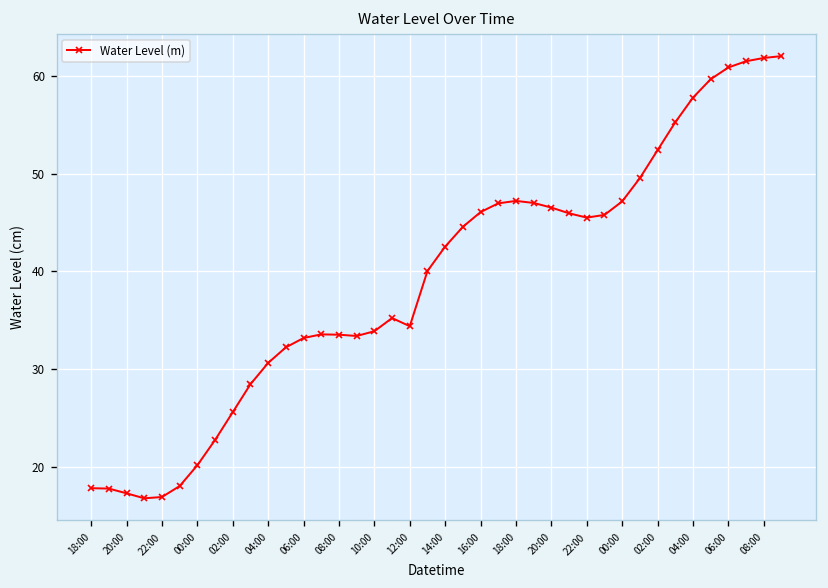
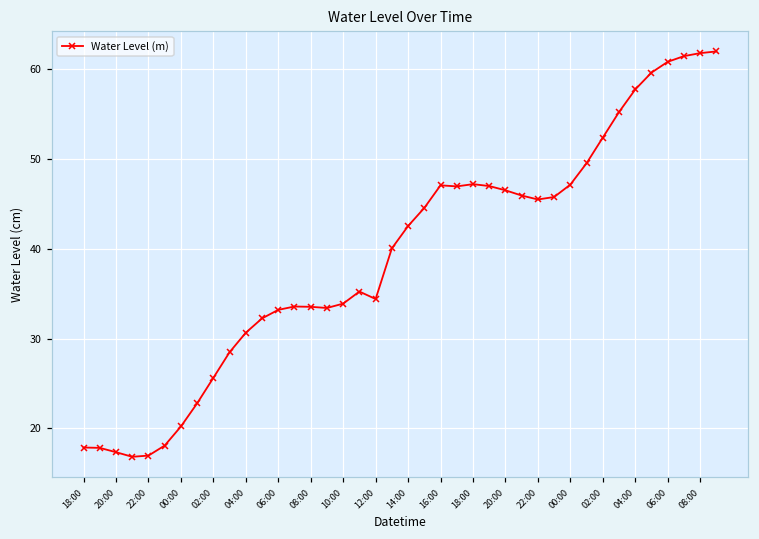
16:00: 46 -> 47
